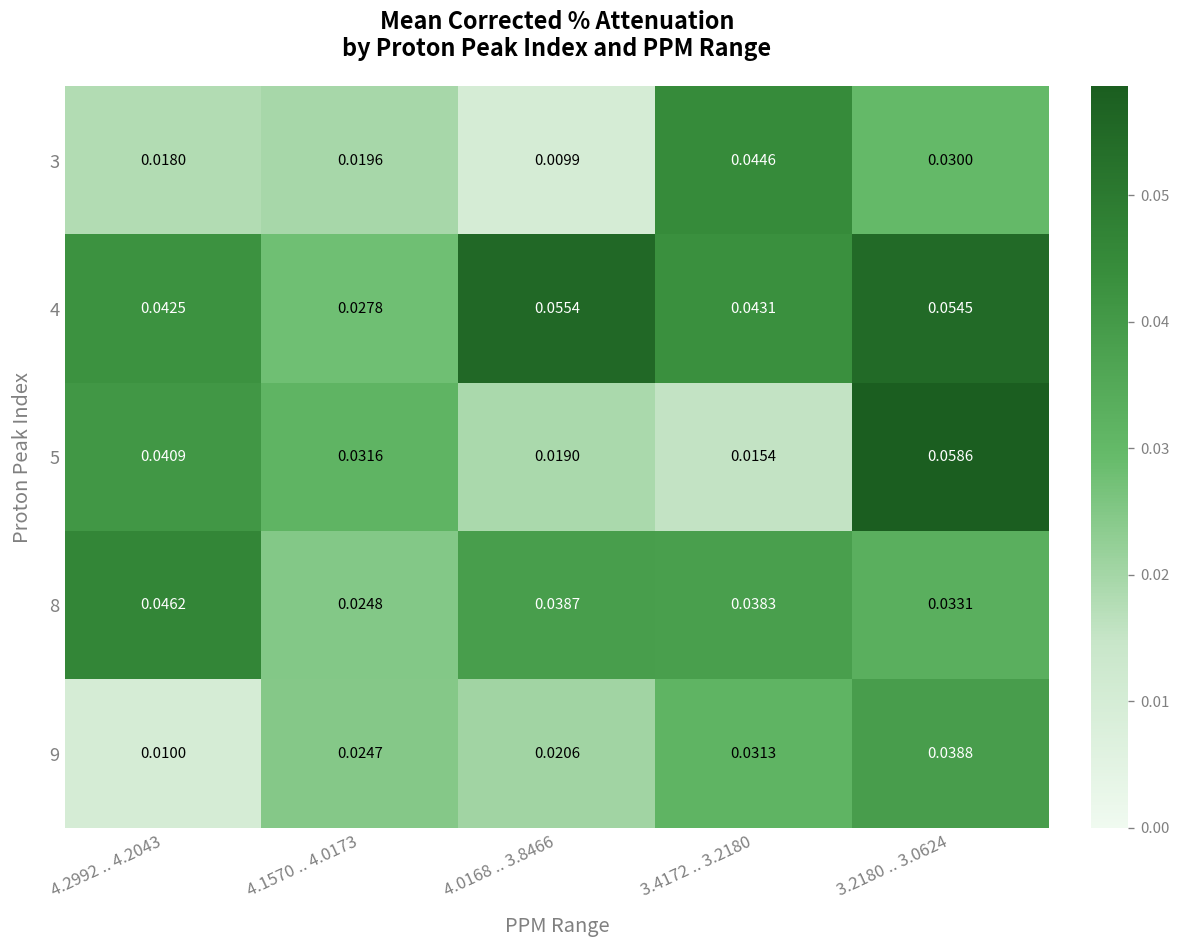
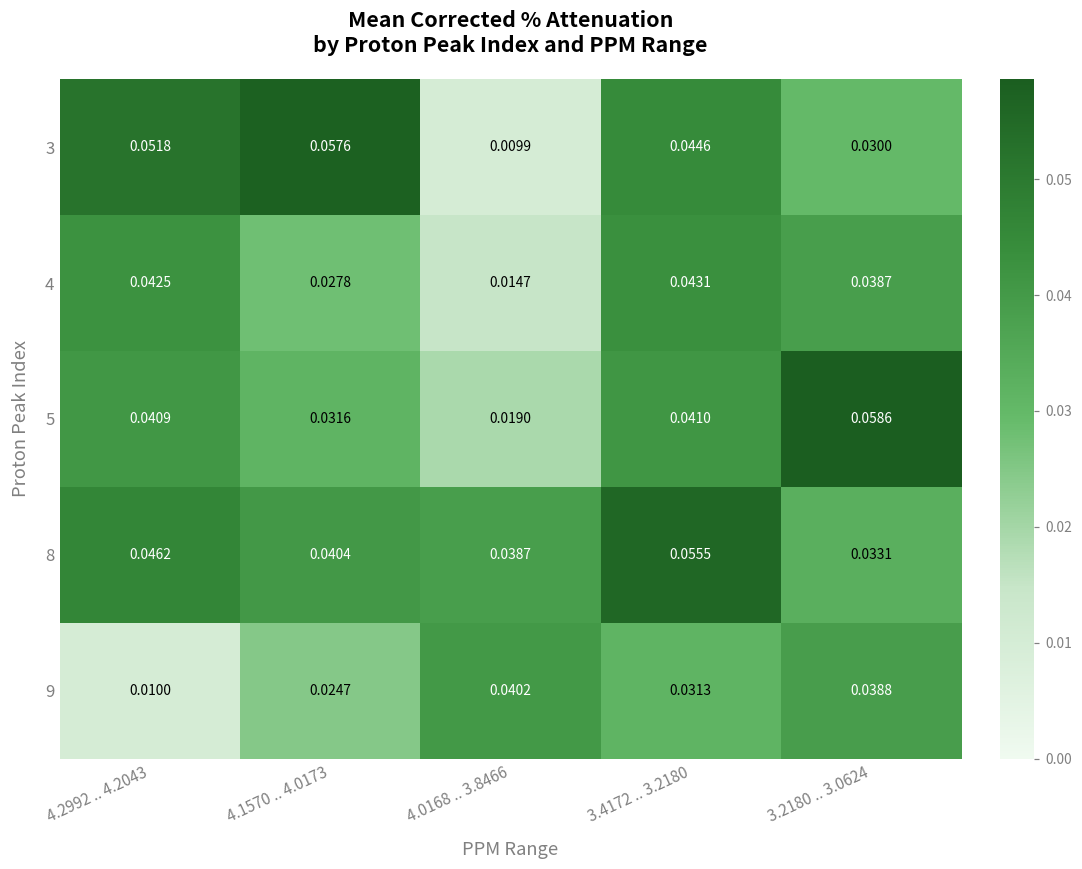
3, 4.2992 .. 4.2043: 0.0180 -> 0.0518
3, 4.1570 .. 4.0173: 0.0196 -> 0.0576
4, 4.0168 .. 3.8466: 0.0554 -> 0.0147
4, 3.2180 .. 3.0624: 0.0545 -> 0.0387
5, 3.4172 .. 3.2180: 0.0154 -> 0.0410
8, 4.1570 .. 4.0173: 0.0248 -> 0.0404
8, 3.4172 .. 3.2180: 0.0383 -> 0.0555
9, 4.0168 .. 3.8466: 0.0206 -> 0.0402
